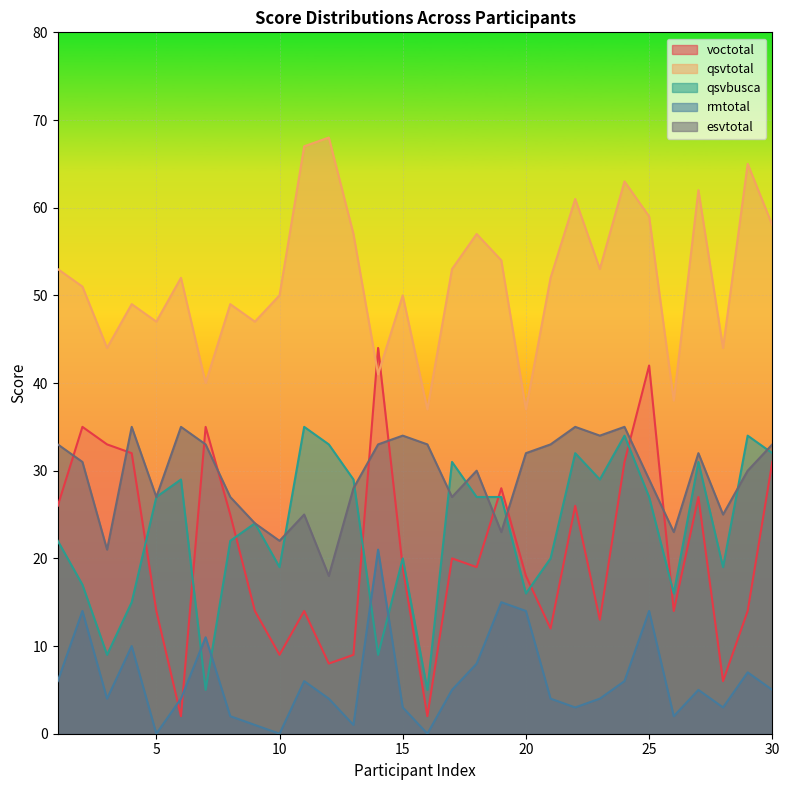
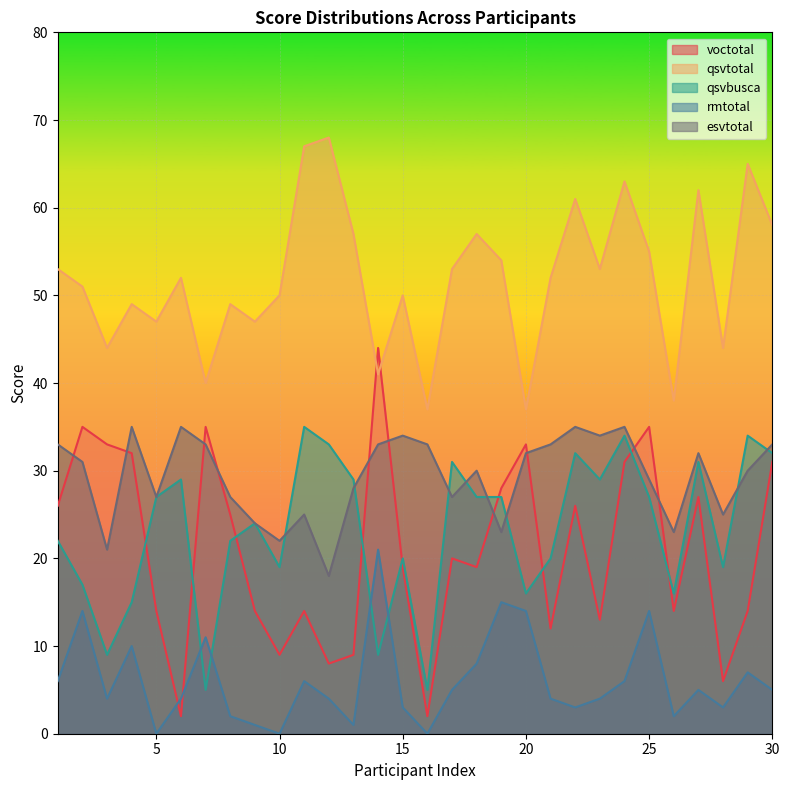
voctotal, 20: 18 -> 33
voctotal, 25: 42 -> 35
qsvtotal, 25: 59 -> 55
